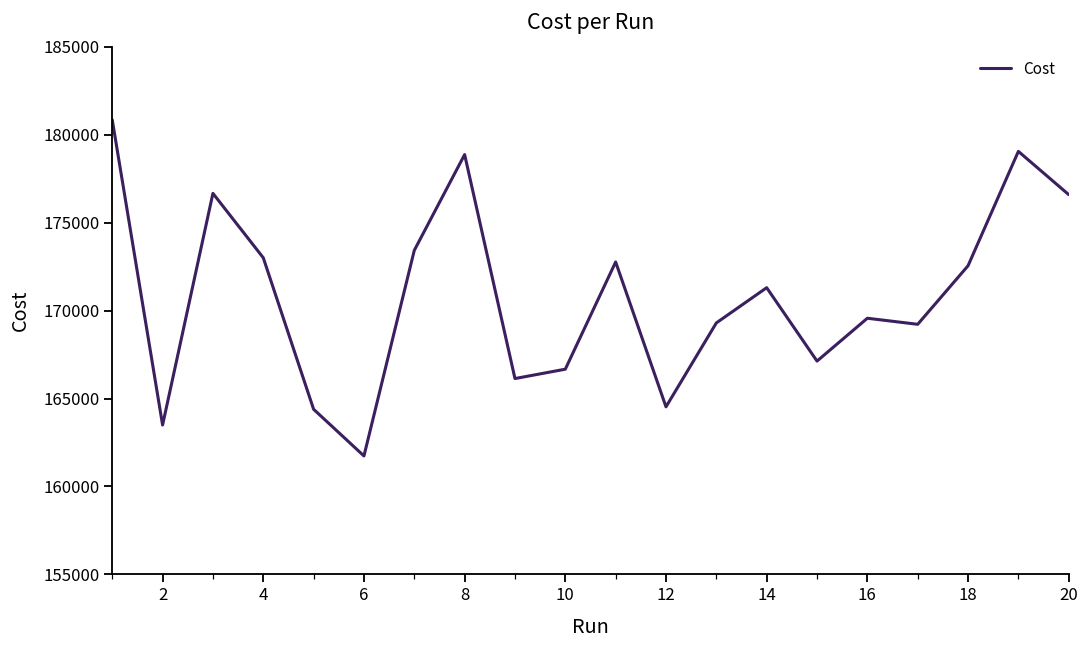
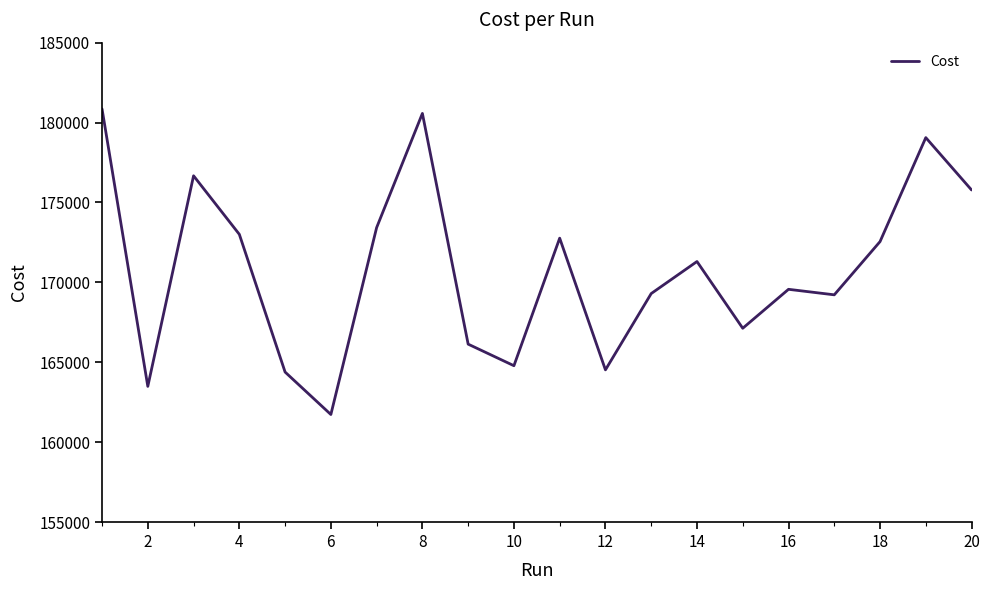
8: 178900 -> 180600
10: 166700 -> 164800
20: 176600 -> 175800
